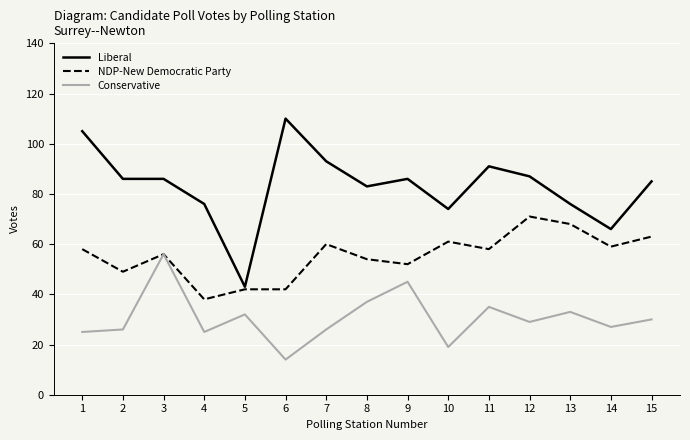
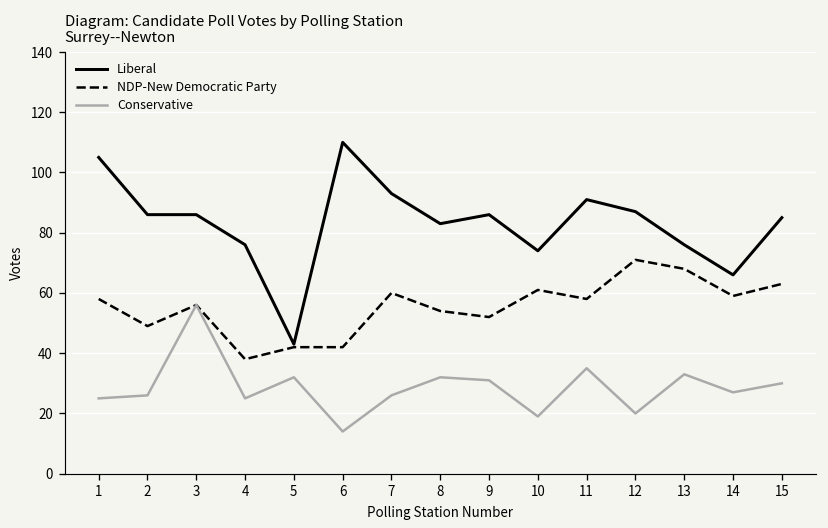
Conservative, 8: 37 -> 32
Conservative, 9: 45 -> 31
Conservative, 12: 29 -> 20
